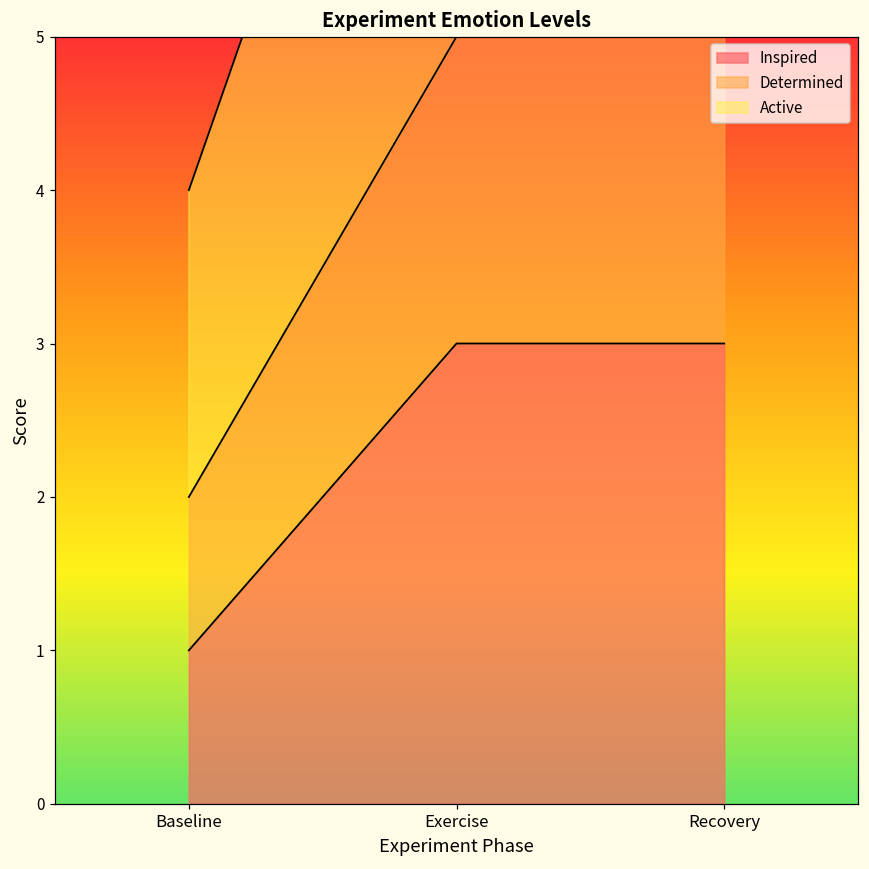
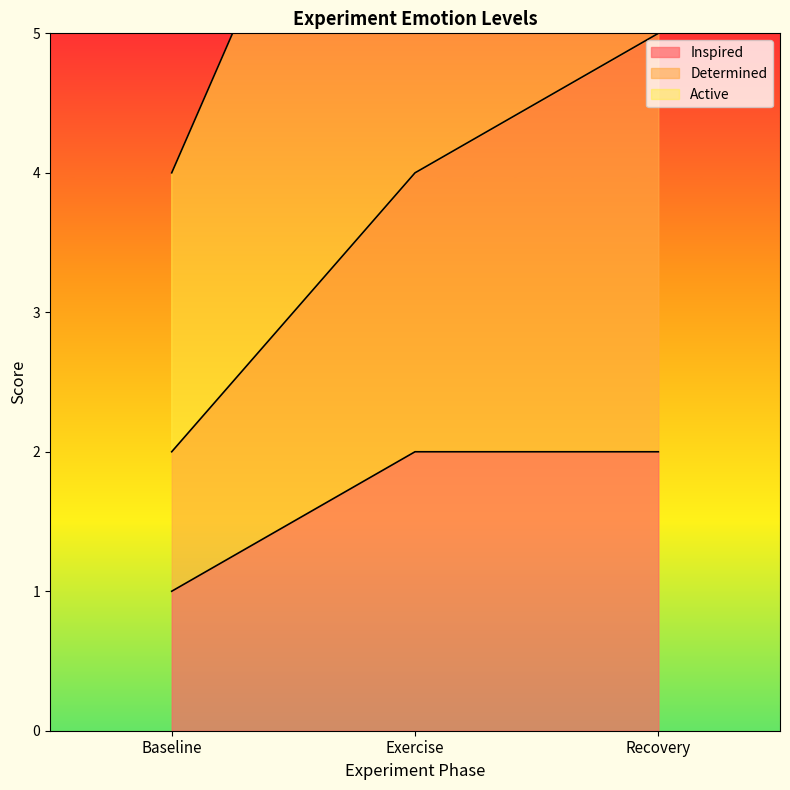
Inspired, Exercise: 3 -> 2
Inspired, Recovery: 3 -> 2
